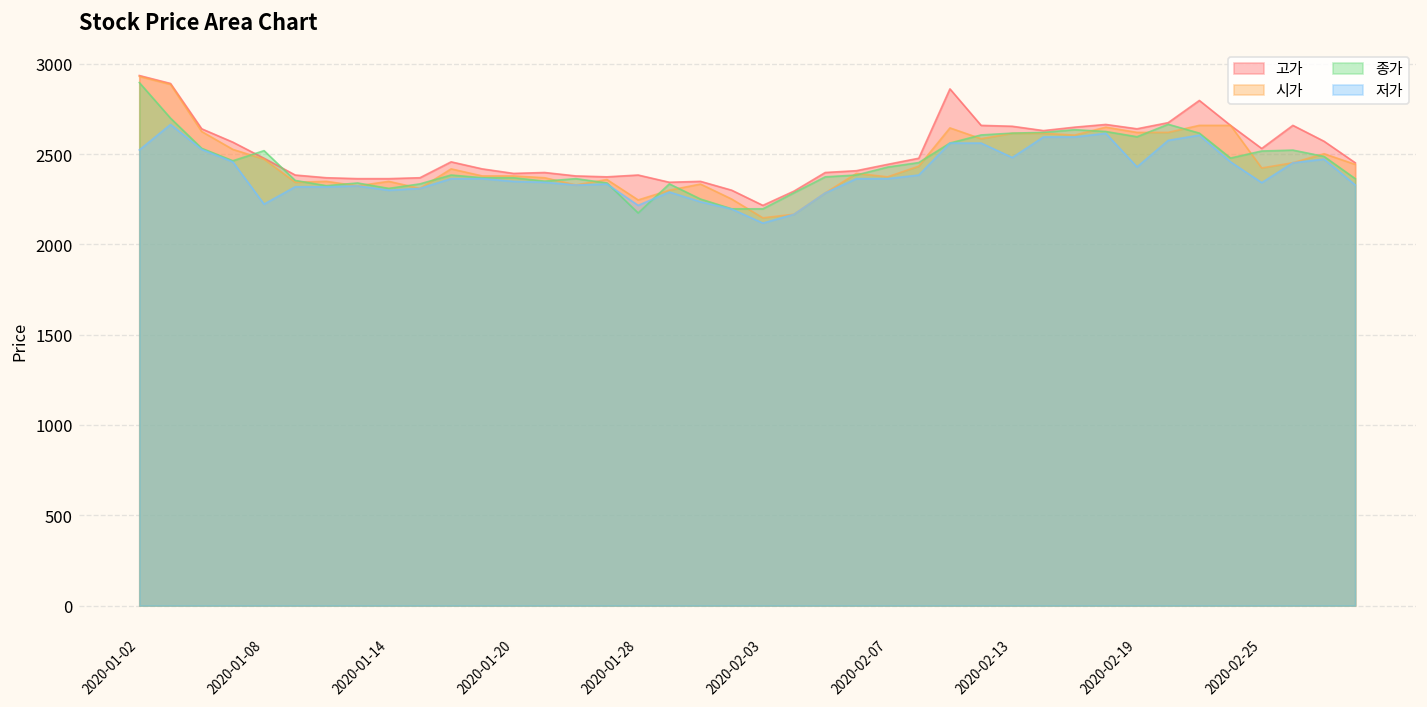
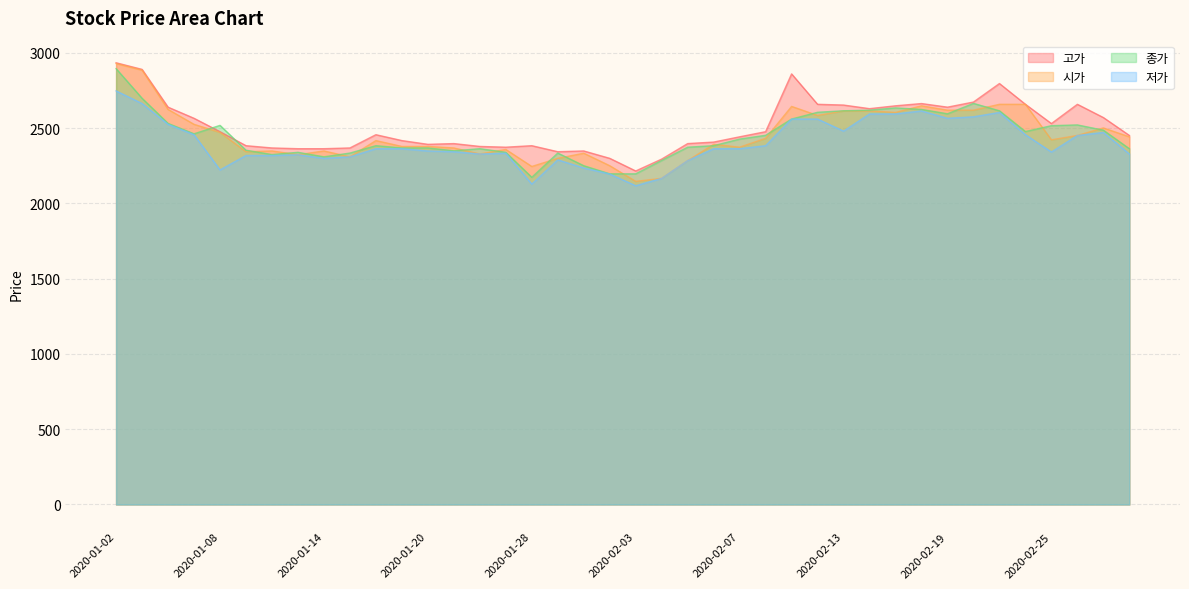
저가, 2020-01-02: 2520 -> 2750
저가, 2020-01-28: 2220 -> 2130
저가, 2020-02-19: 2430 -> 2570
